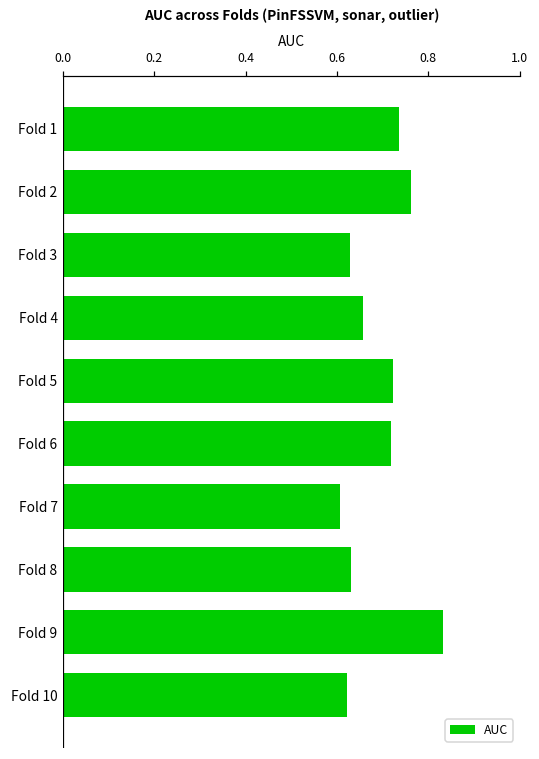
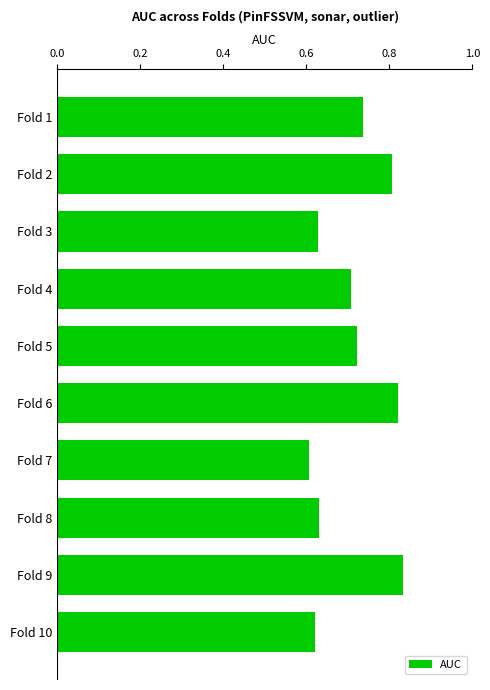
Fold 2: 0.76 -> 0.81
Fold 4: 0.66 -> 0.71
Fold 6: 0.72 -> 0.82
